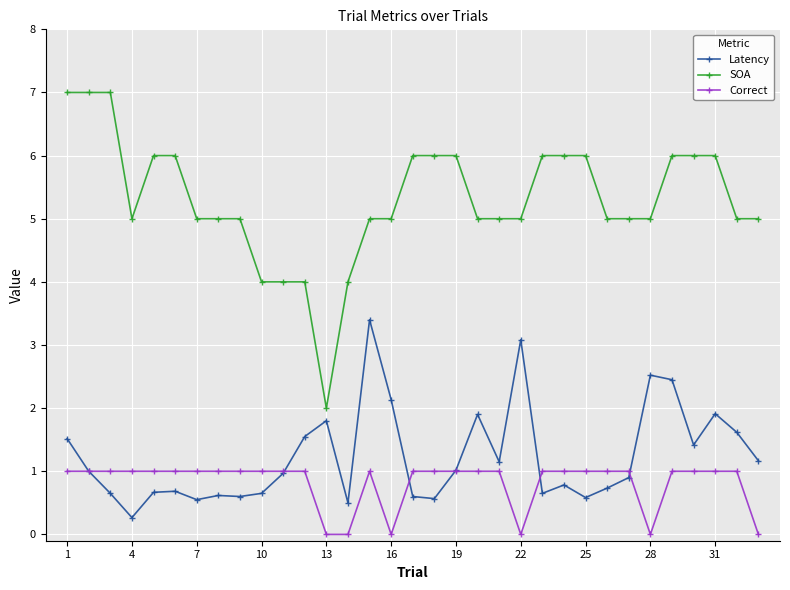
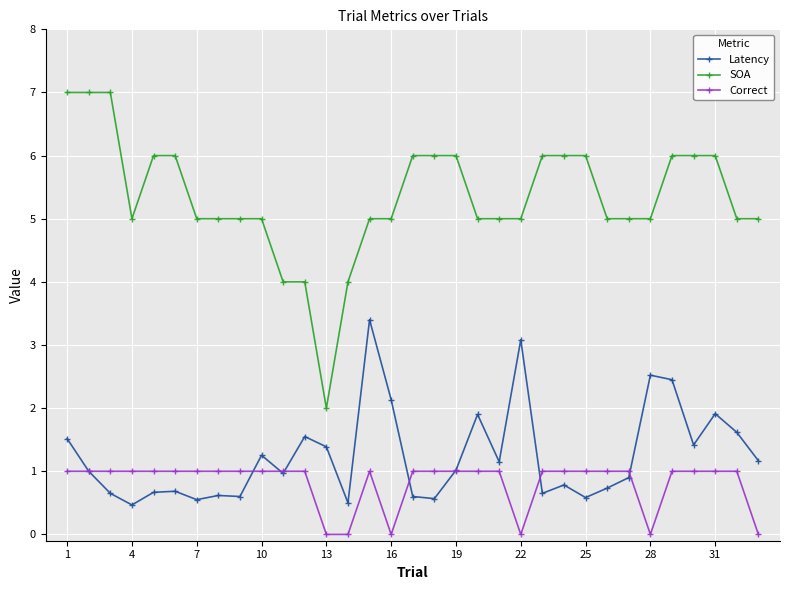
Latency, 4: 0.3 -> 0.5
Latency, 10: 0.7 -> 1.3
SOA, 10: 4 -> 5
Latency, 13: 1.8 -> 1.4
